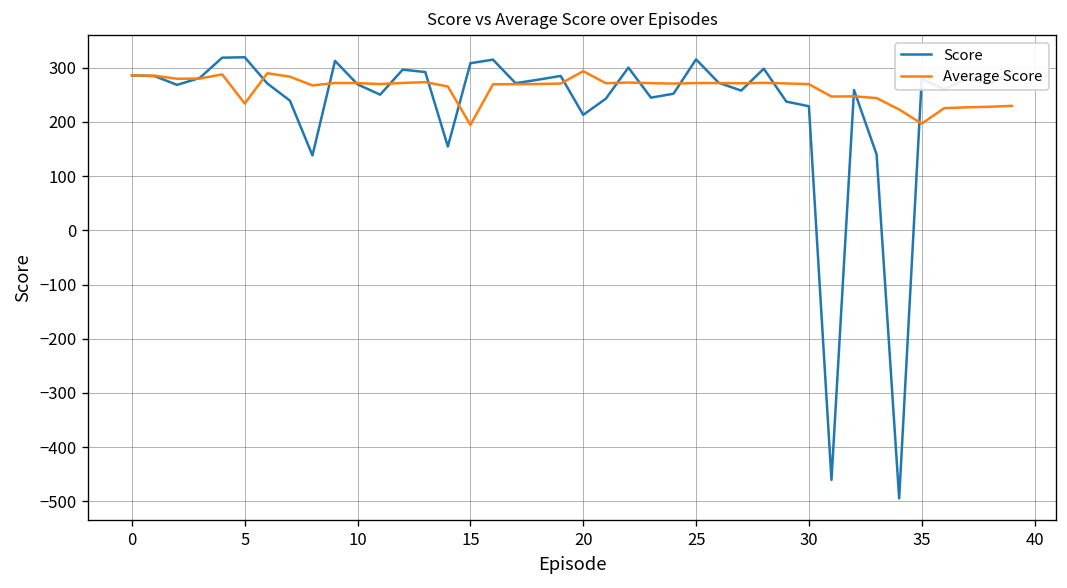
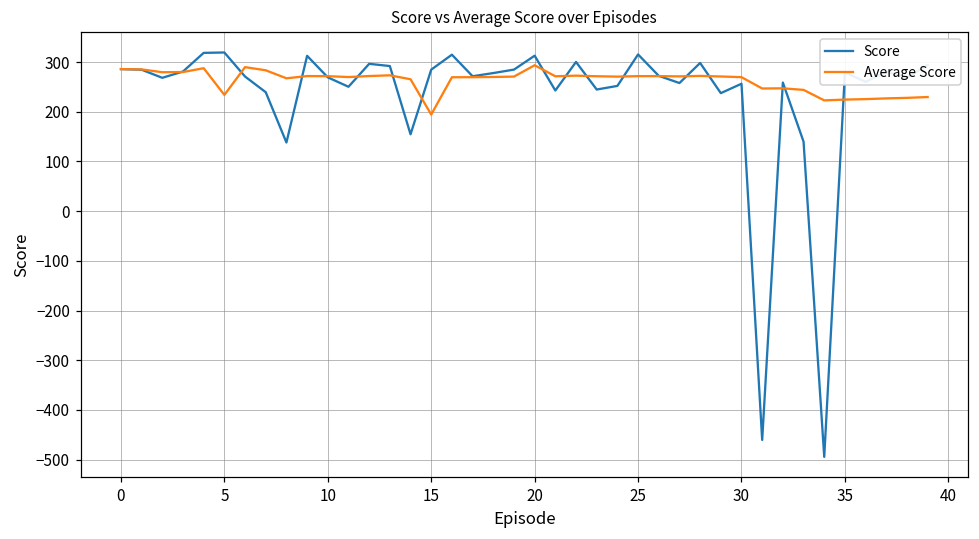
Score, 15: 310 -> 280
Score, 20: 210 -> 310
Score, 30: 230 -> 260
Average Score, 35: 200 -> 220
